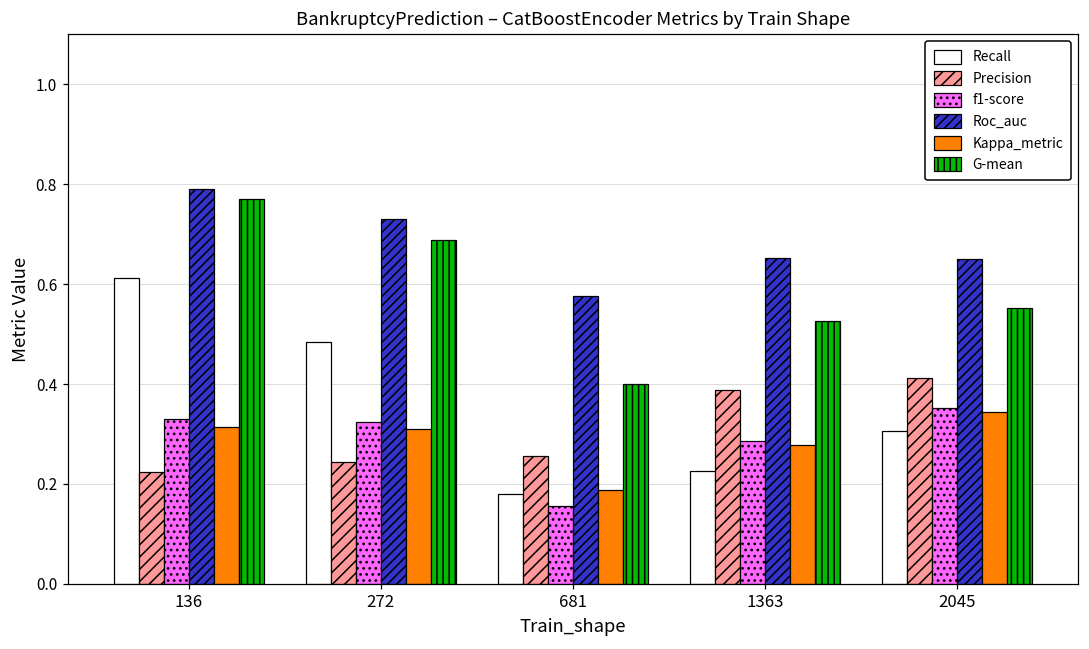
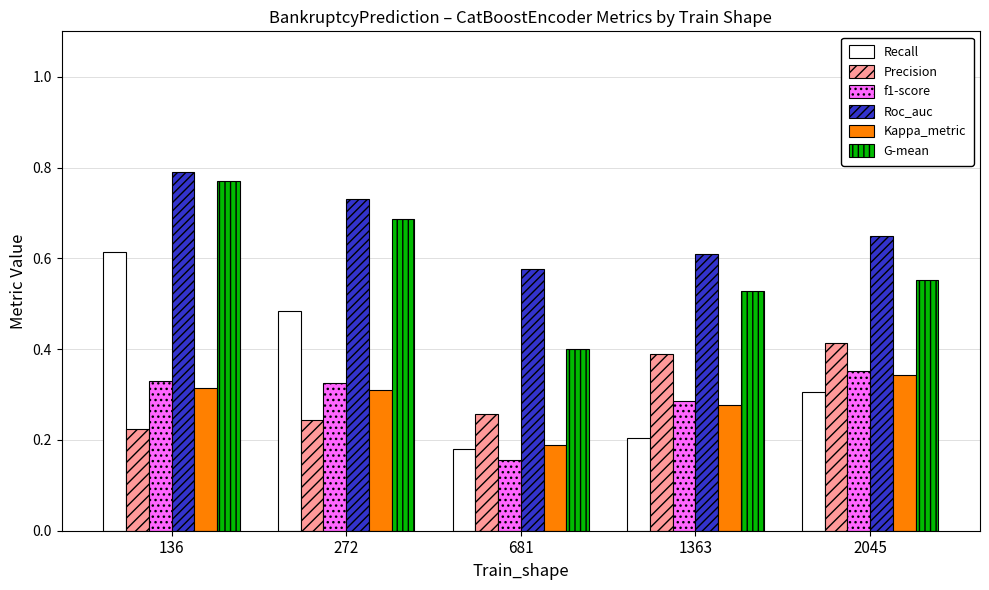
Recall, 1363: 0.23 -> 0.20
Roc_auc, 1363: 0.65 -> 0.61
